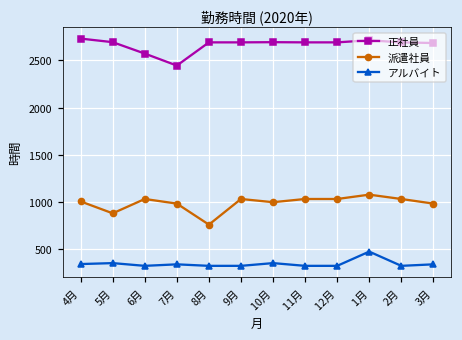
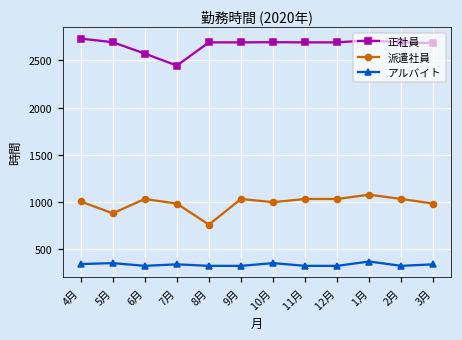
アルバイト, 1月: 500 -> 400
